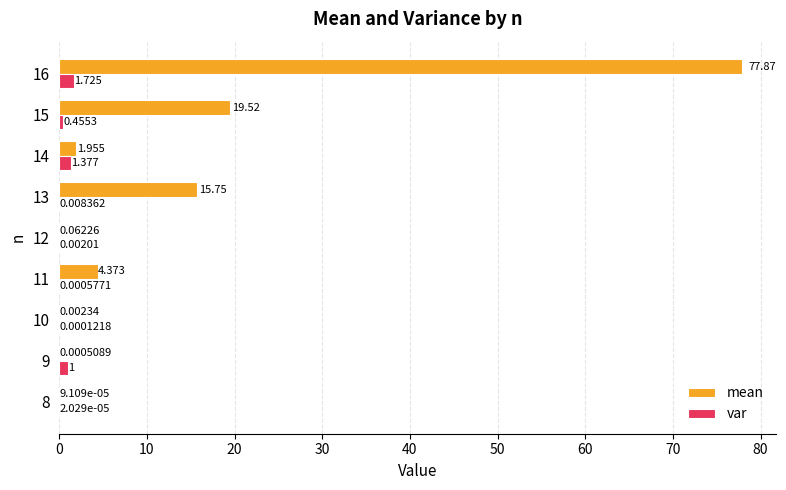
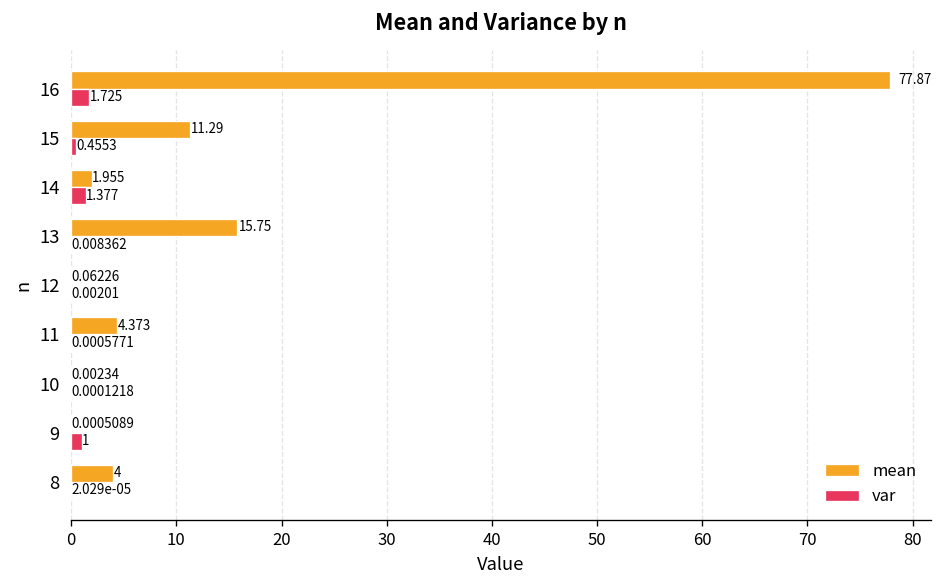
mean, 15: 19.52 -> 11.29
mean, 8: 9.109e-05 -> 4
